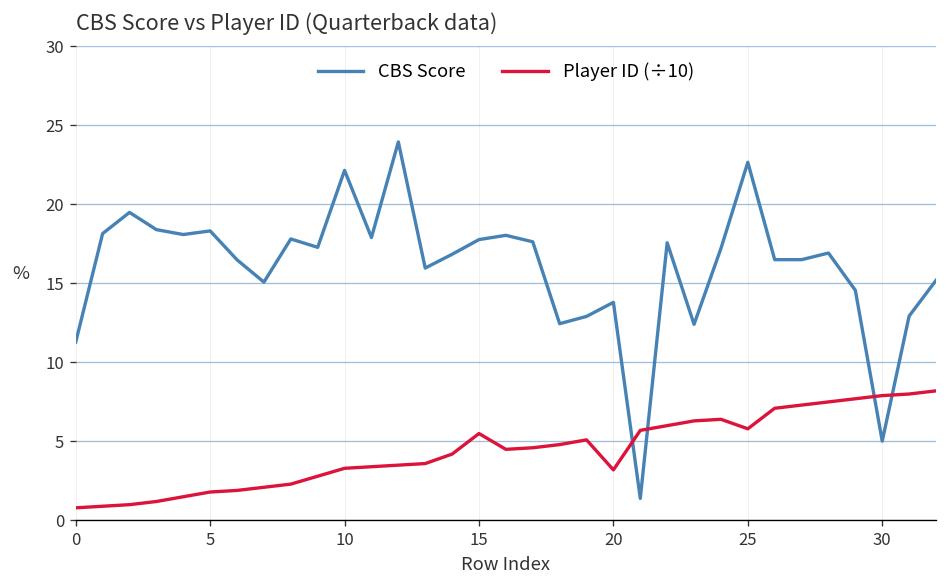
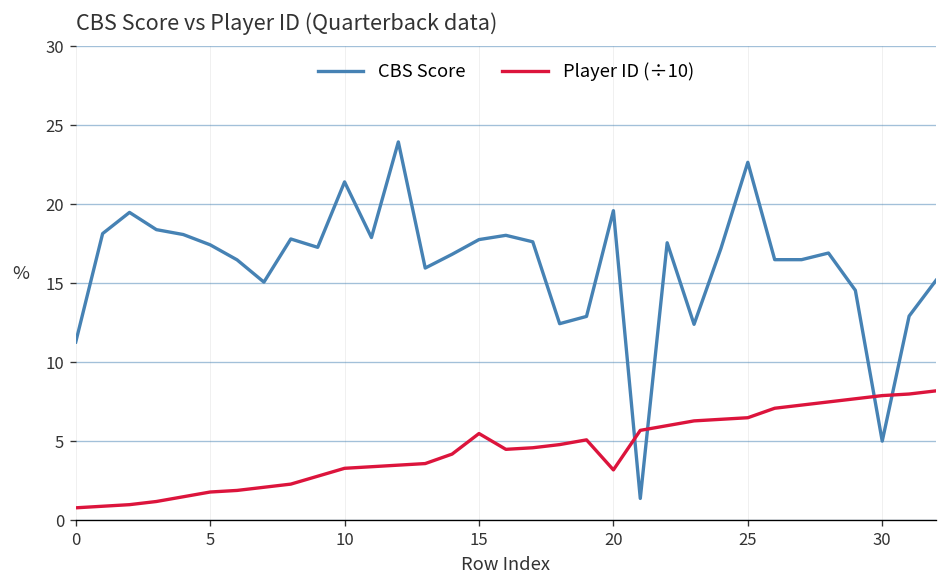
CBS Score, 5: 18.3 -> 17.4
CBS Score, 10: 22.2 -> 21.4
CBS Score, 20: 13.8 -> 19.6
Player ID (÷10), 25: 5.8 -> 6.5
